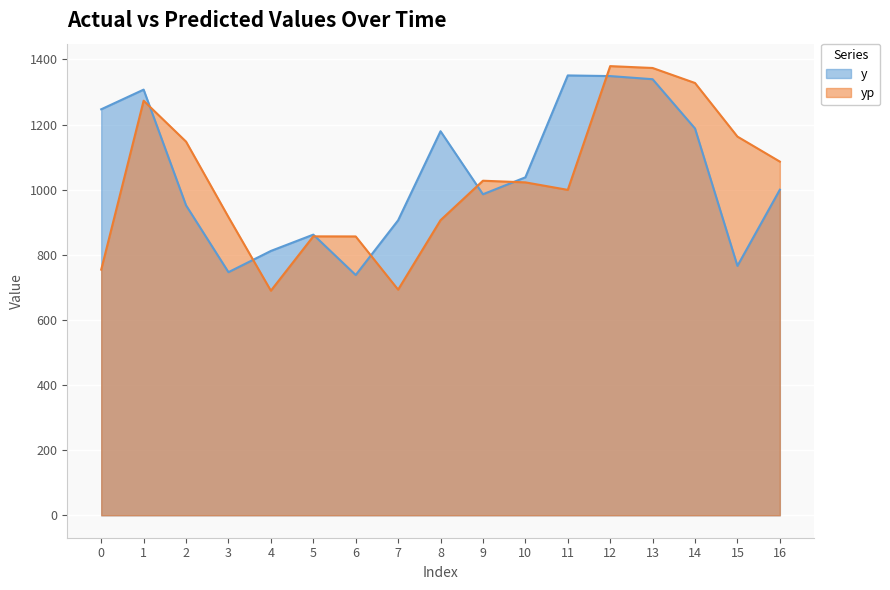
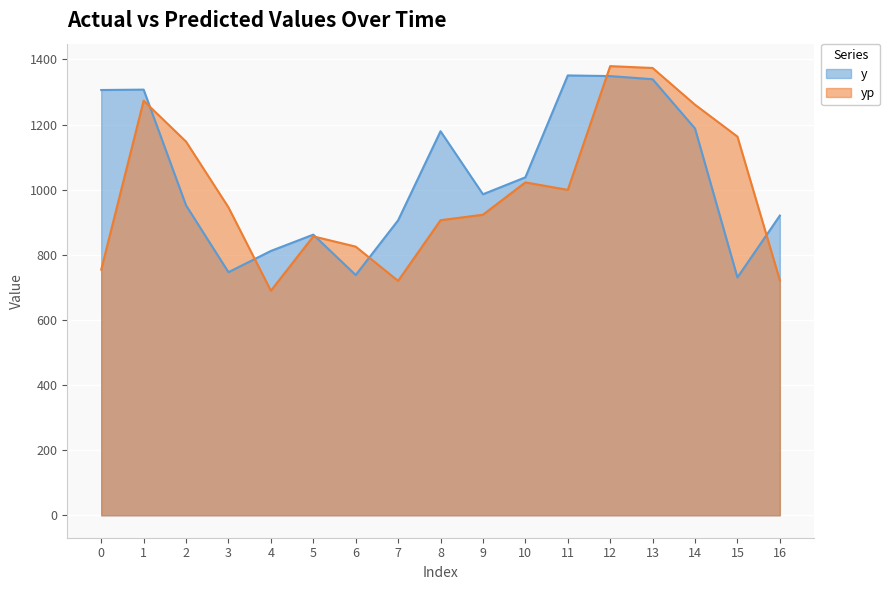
y, 0: 1250 -> 1310
yp, 3: 920 -> 950
yp, 6: 860 -> 830
yp, 7: 690 -> 720
yp, 9: 1030 -> 920
yp, 14: 1330 -> 1260
y, 15: 770 -> 730
y, 16: 1000 -> 920
yp, 16: 1090 -> 720
